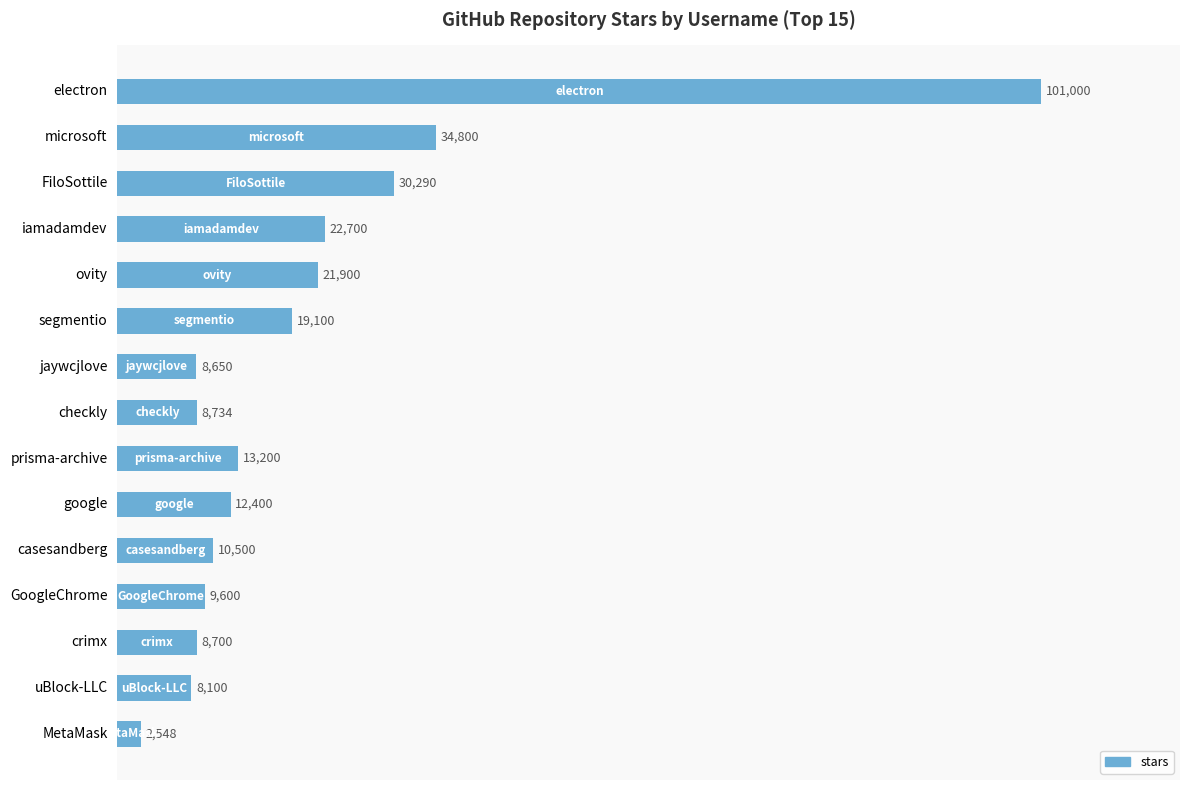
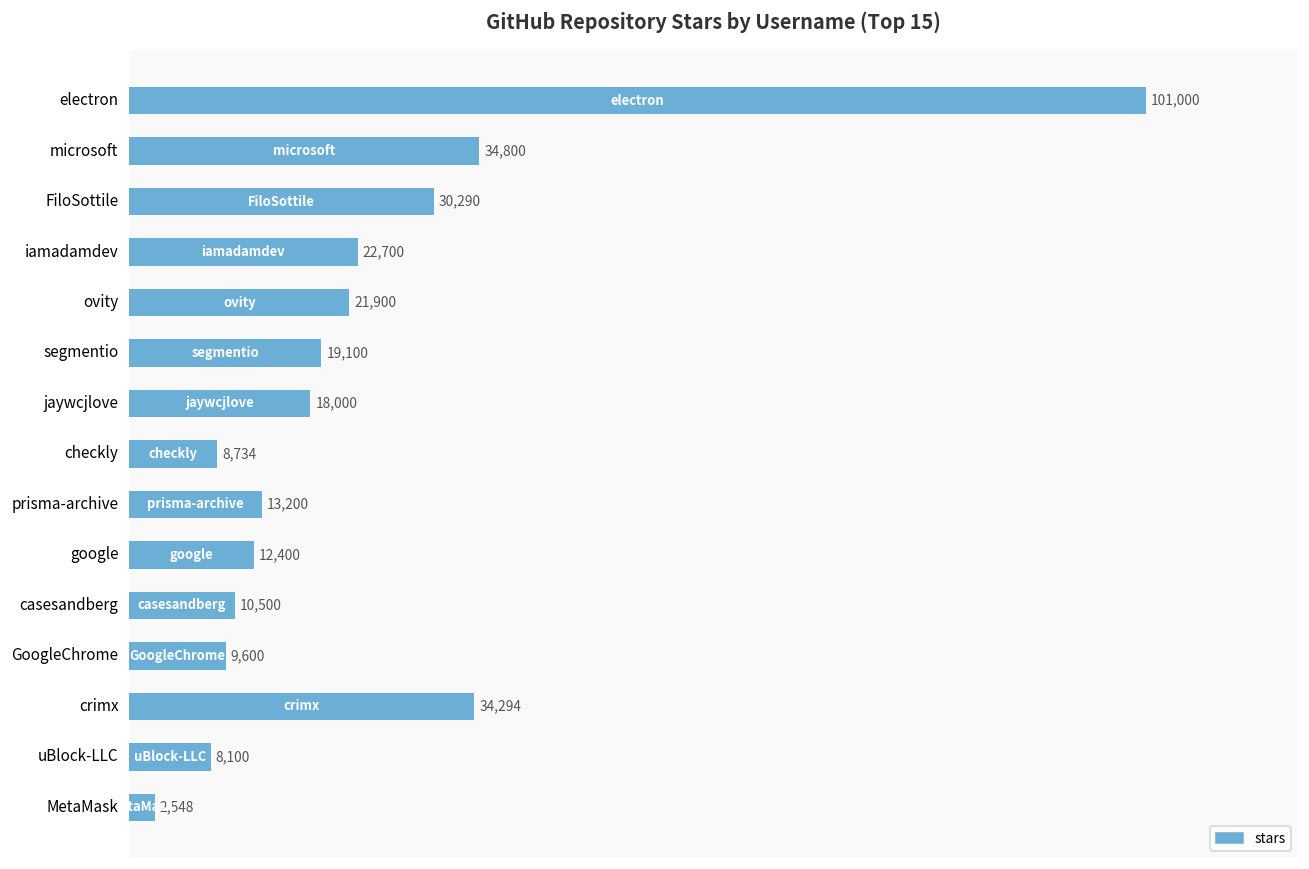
jaywcjlove: 8,650 -> 18,000
crimx: 8,700 -> 34,294
